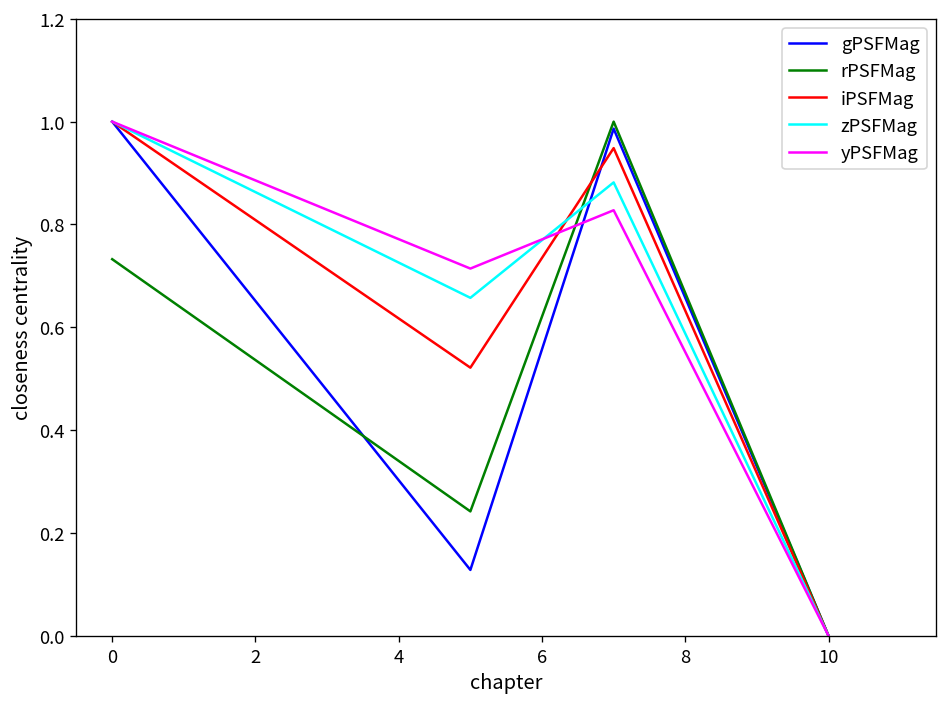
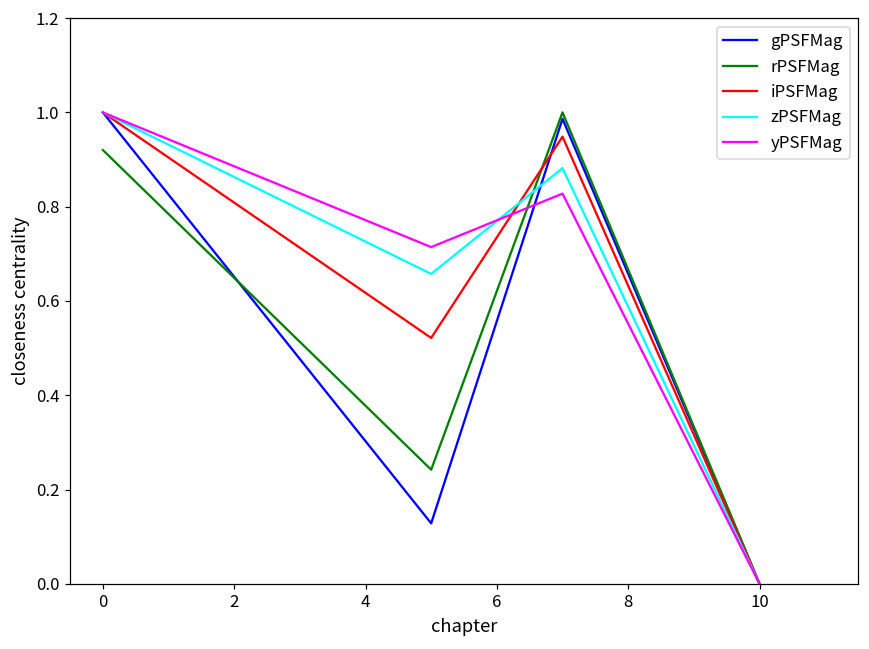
rPSFMag, 0: 0.73 -> 0.92
